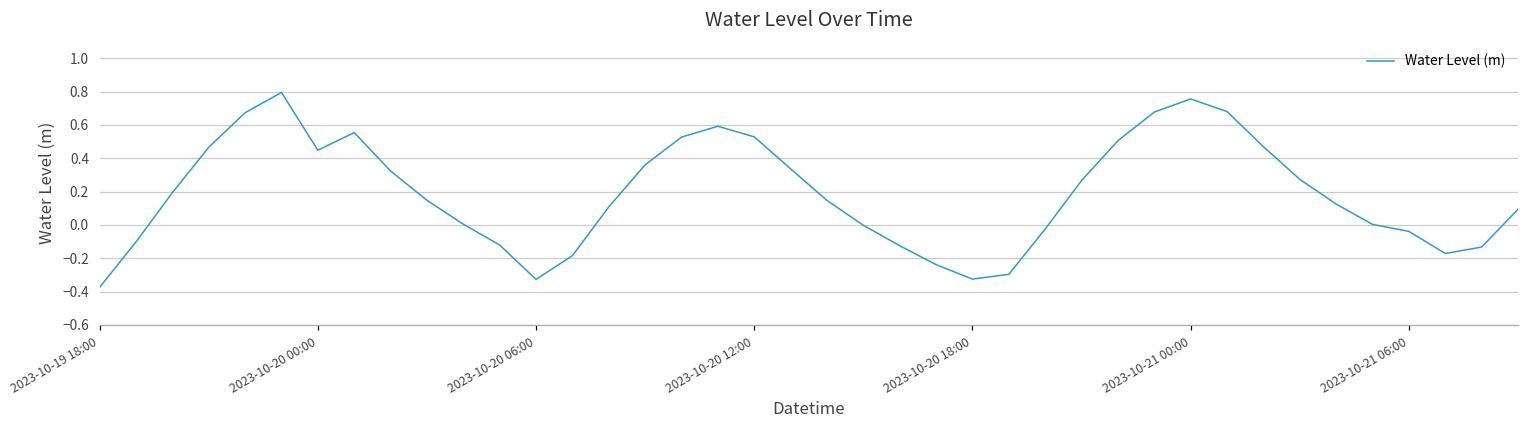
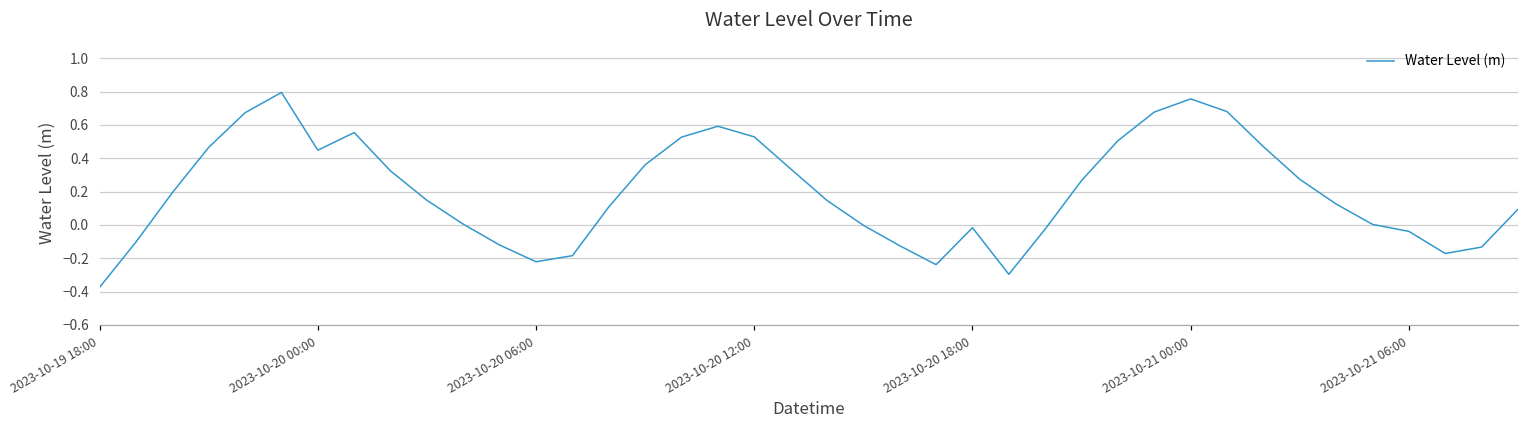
2023-10-20 06:00: -0.33 -> -0.22
2023-10-20 18:00: -0.32 -> -0.02
